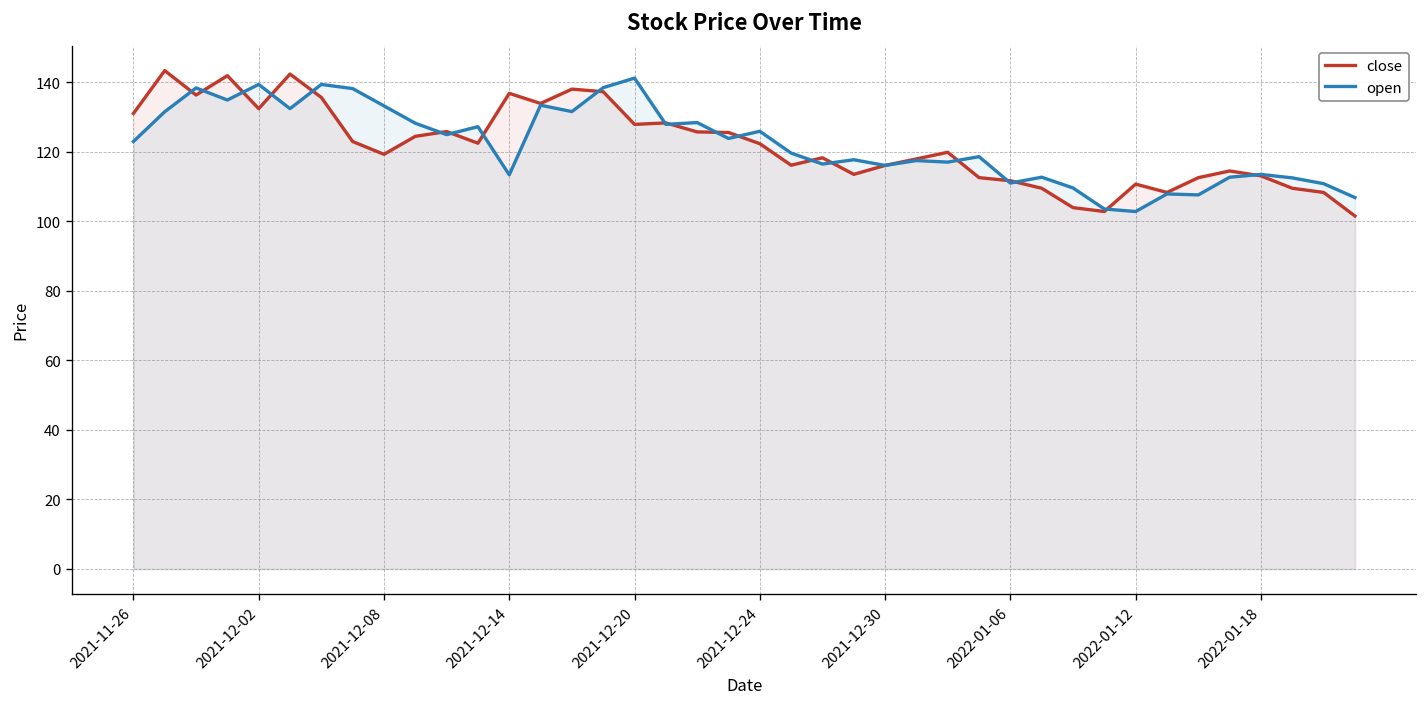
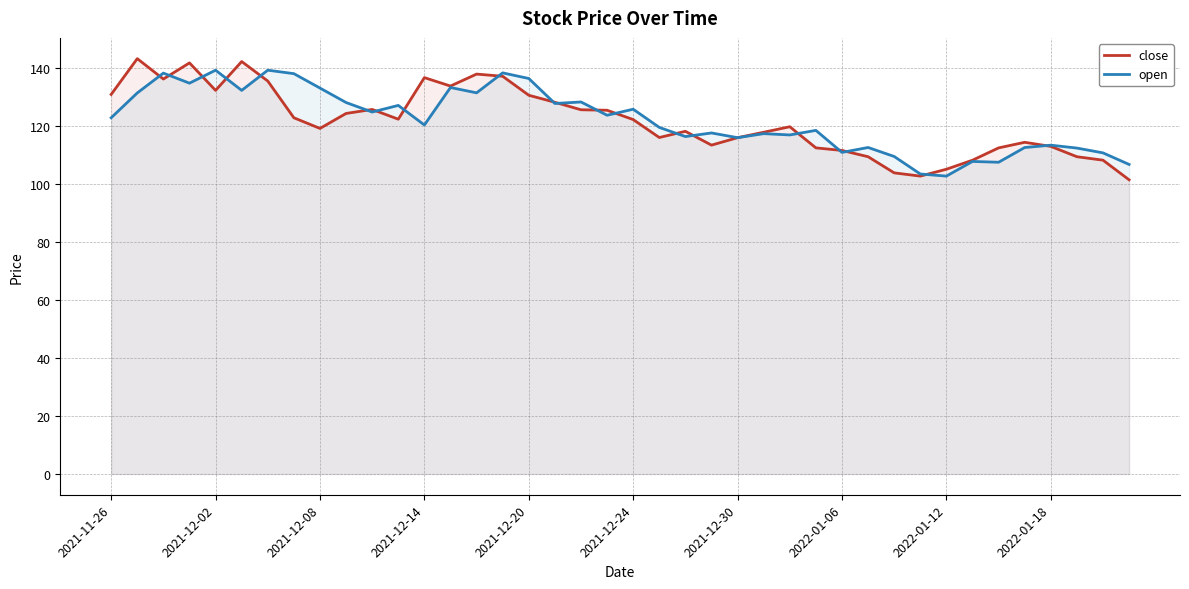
open, 2021-12-14: 113 -> 120
close, 2021-12-20: 128 -> 131
open, 2021-12-20: 141 -> 136
close, 2022-01-12: 111 -> 105
